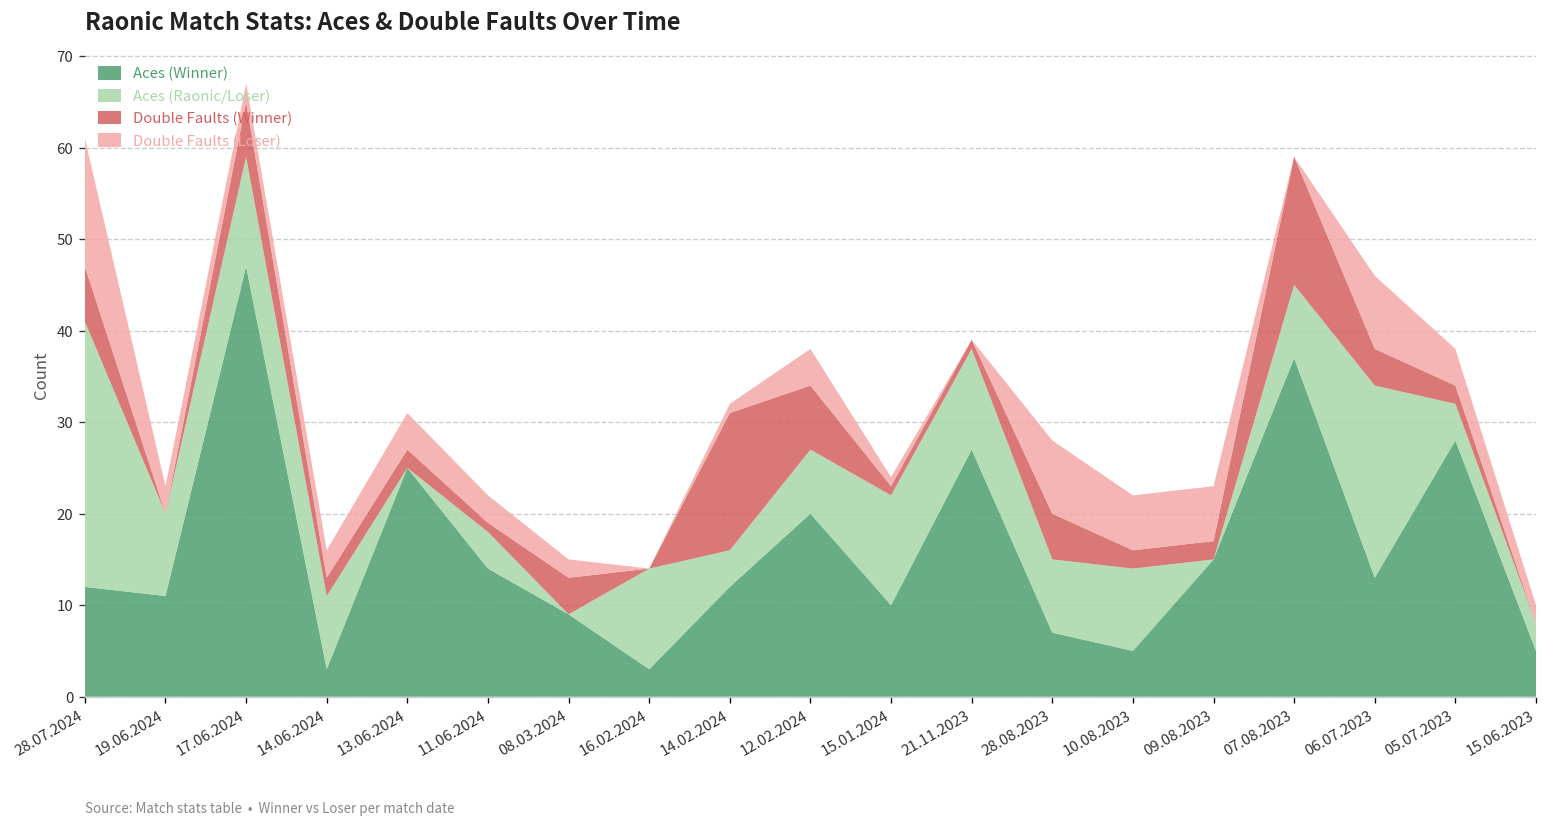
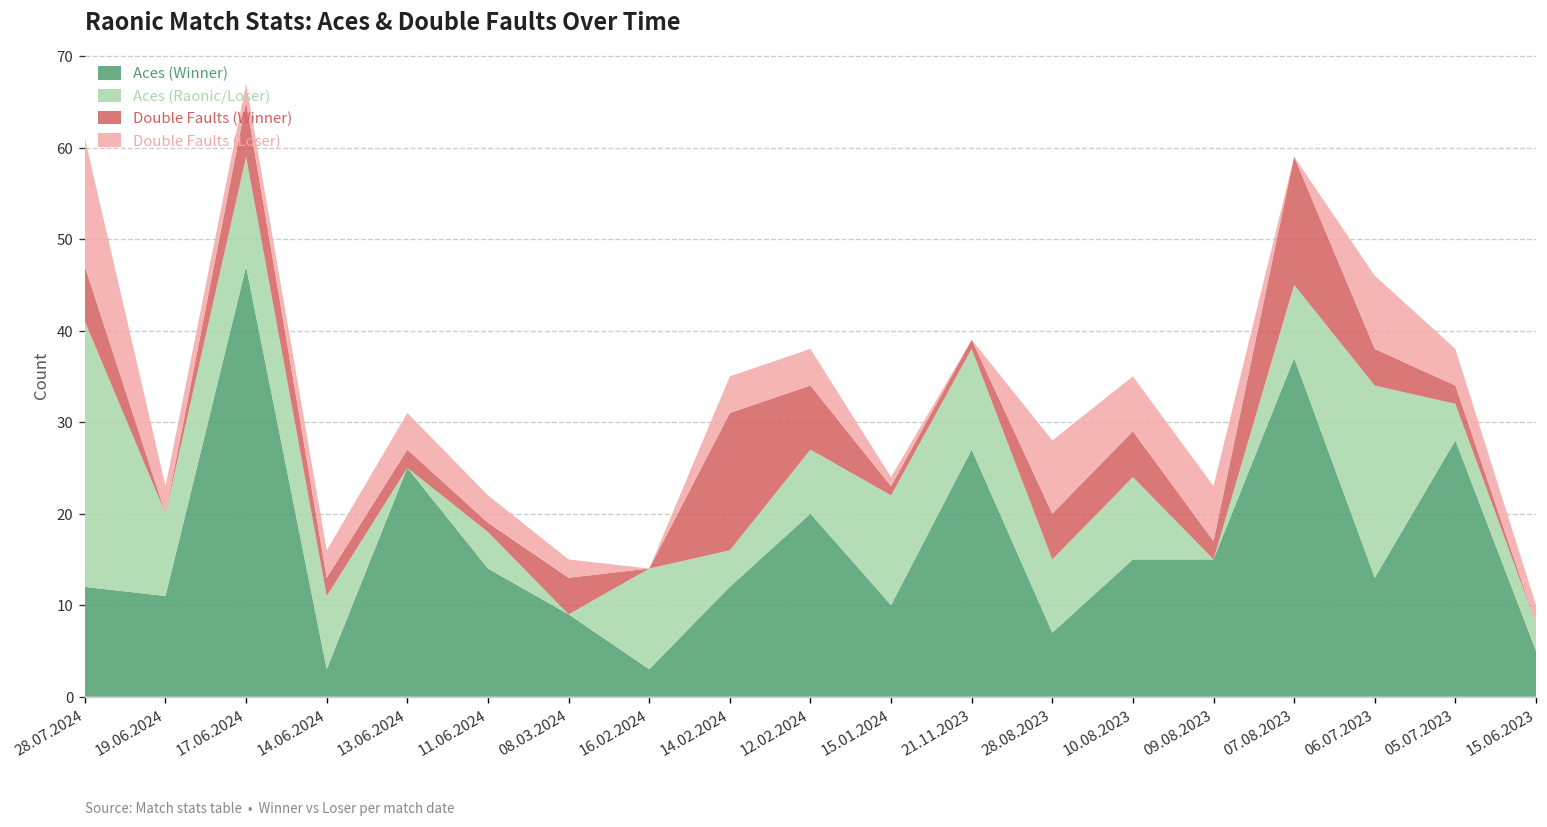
Double Faults (Loser), 14.02.2024: 1 -> 4
Aces (Winner), 10.08.2023: 5 -> 15
Double Faults (Winner), 10.08.2023: 2 -> 5
